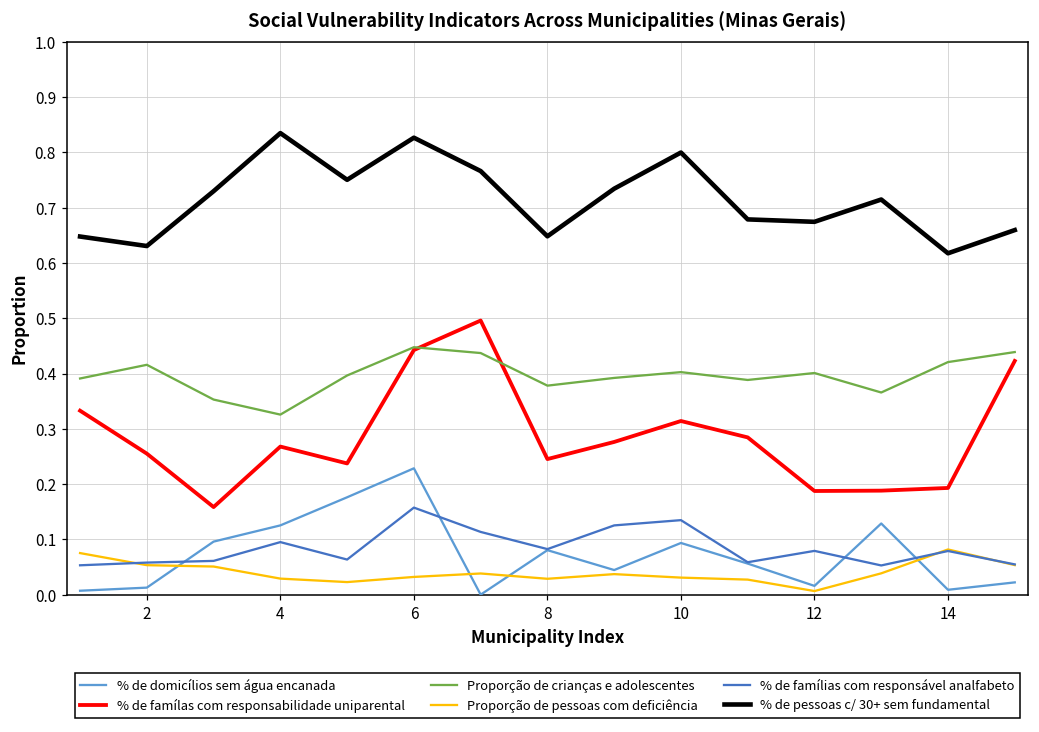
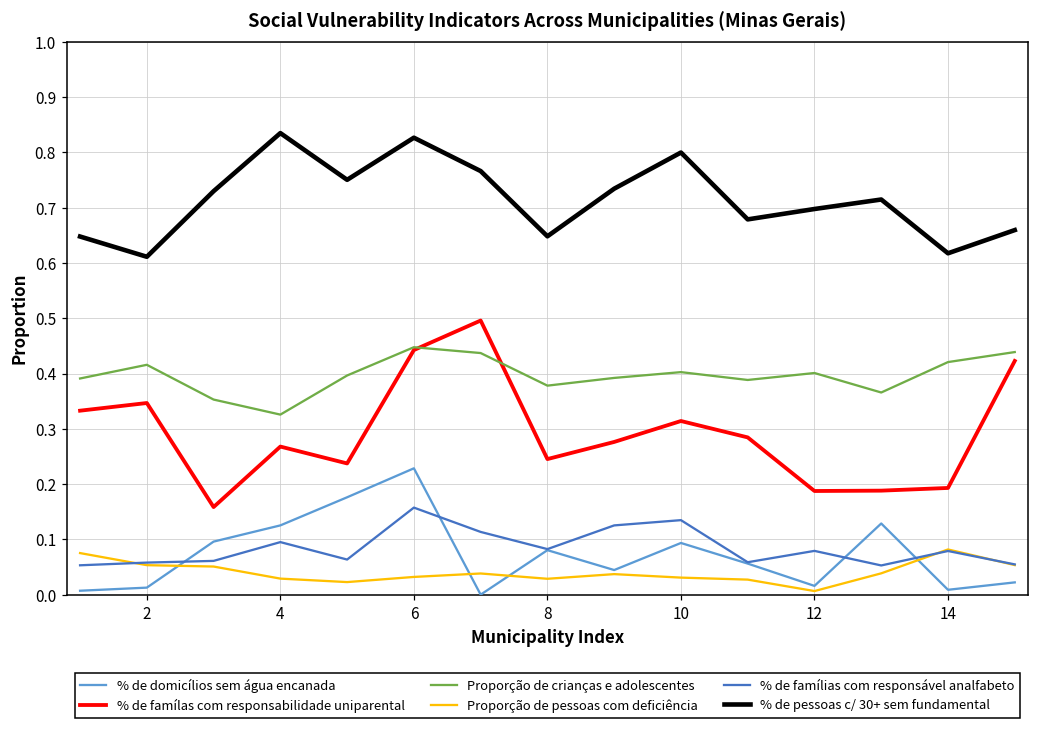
% de famílas com responsabilidade uniparental, 2: 0.26 -> 0.35
% de pessoas c/ 30+ sem fundamental, 2: 0.63 -> 0.61
% de pessoas c/ 30+ sem fundamental, 12: 0.67 -> 0.70
